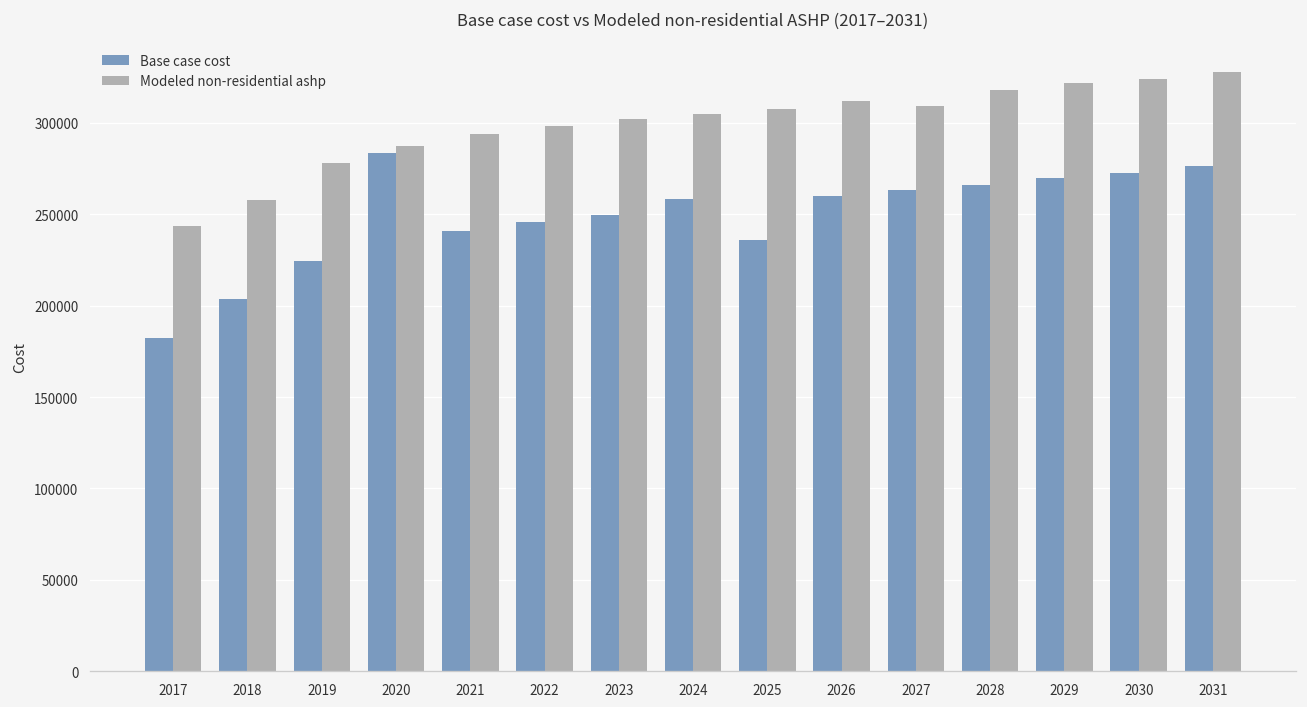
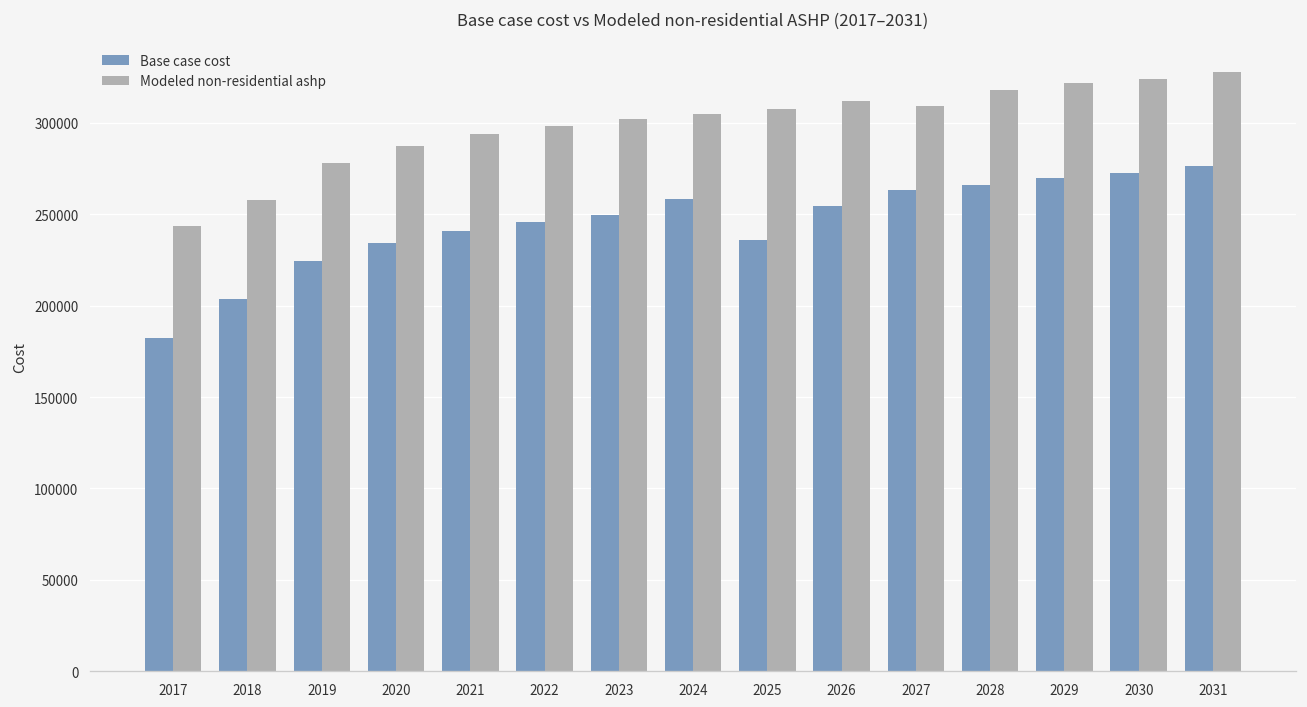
Base case cost, 2020: 284000 -> 234000
Base case cost, 2026: 260000 -> 255000
